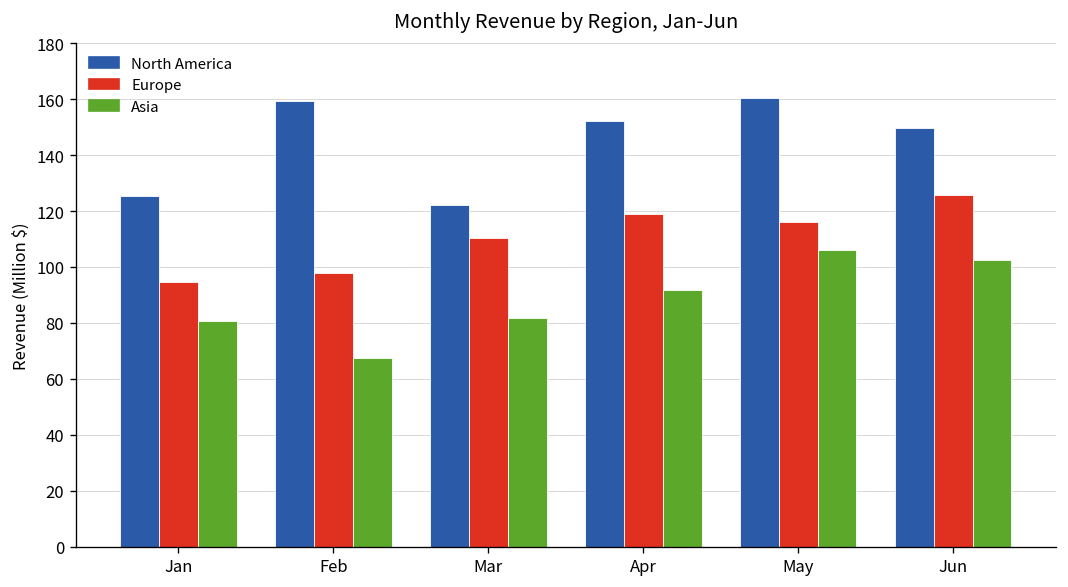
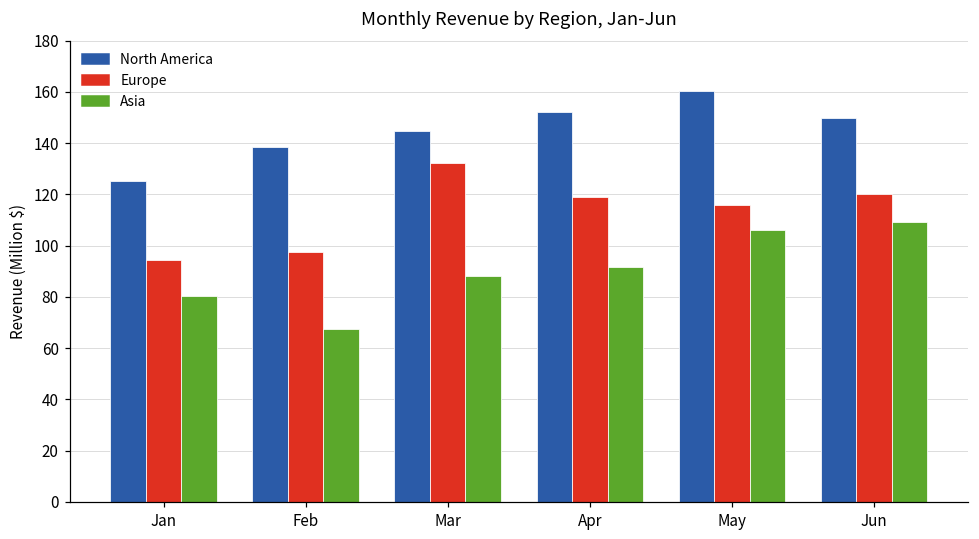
North America, Feb: 159 -> 139
North America, Mar: 122 -> 145
Europe, Mar: 110 -> 132
Asia, Mar: 82 -> 88
Europe, Jun: 126 -> 120
Asia, Jun: 103 -> 109
